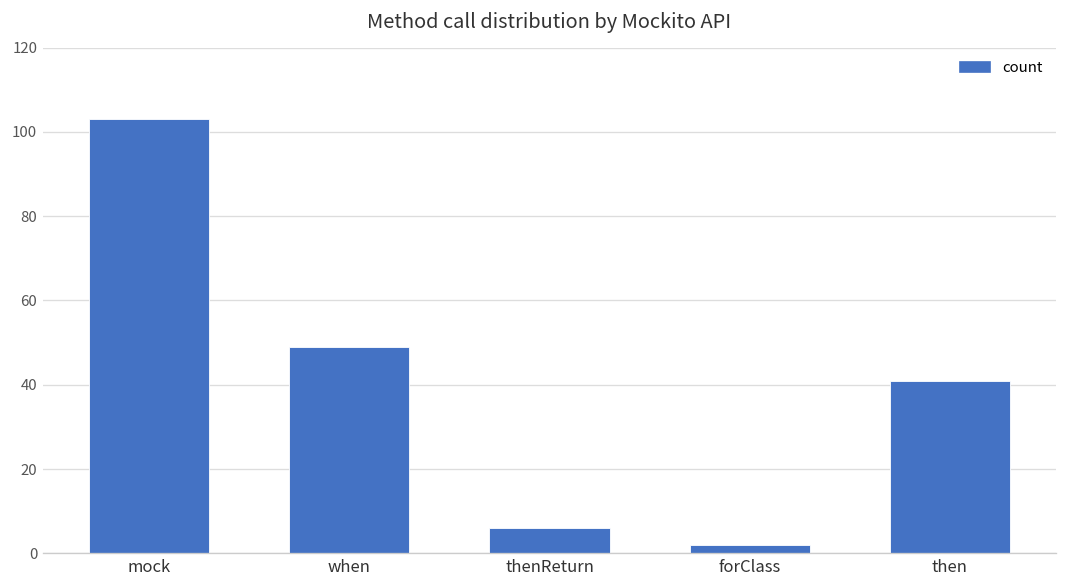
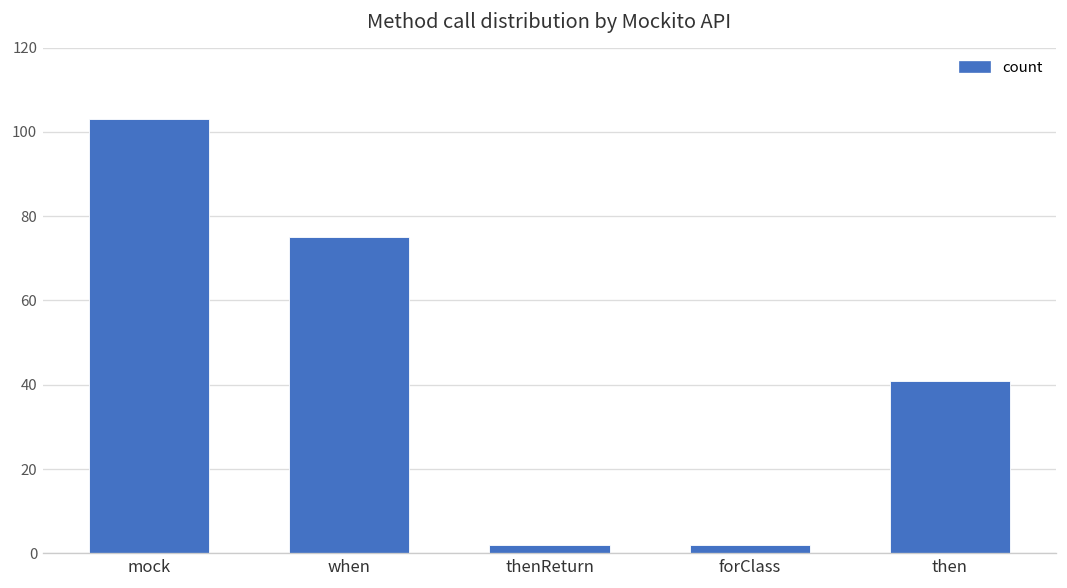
when: 49 -> 75
thenReturn: 6 -> 2
